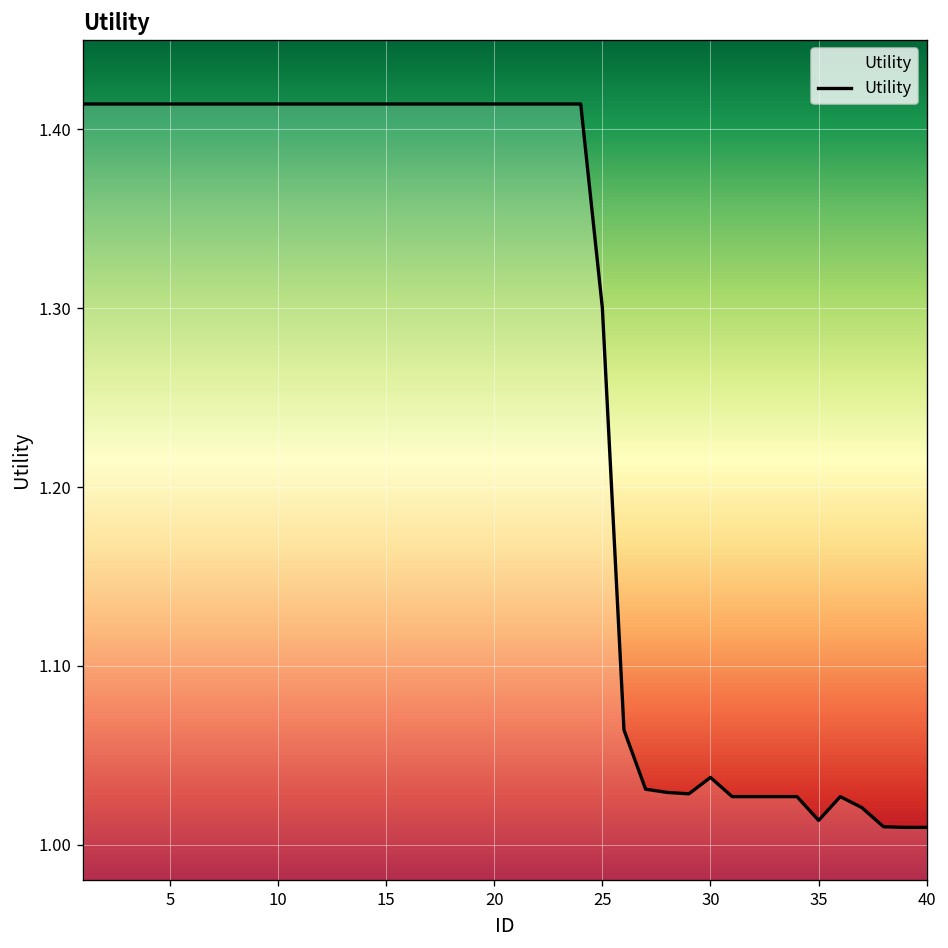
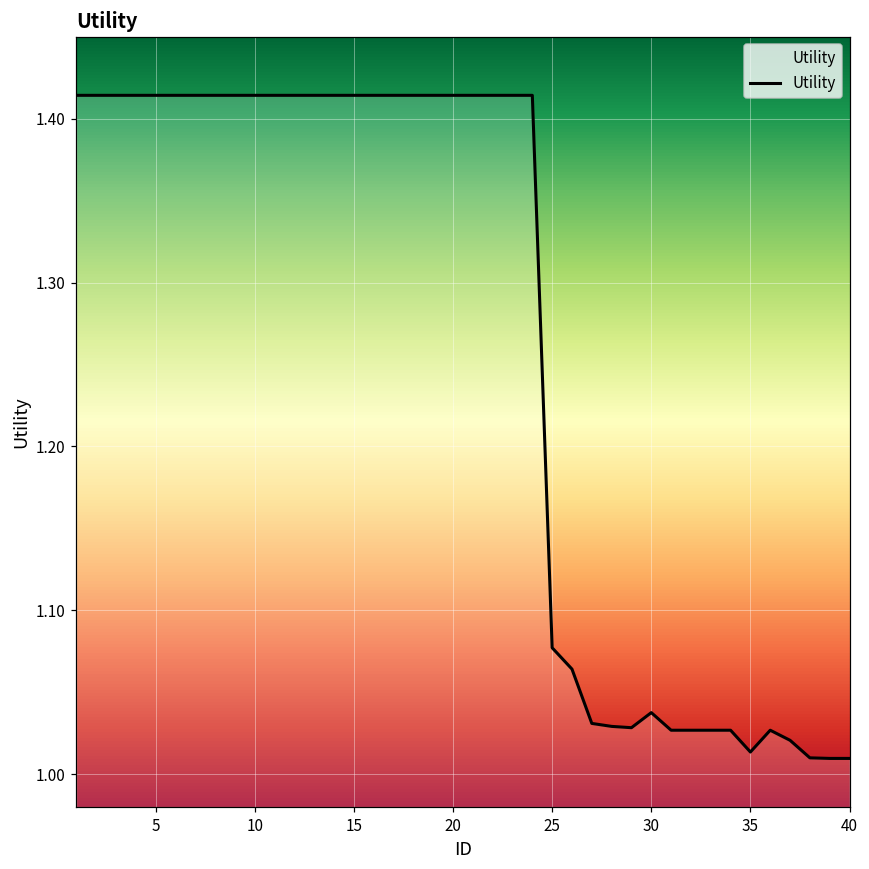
25: 1.300 -> 1.077
